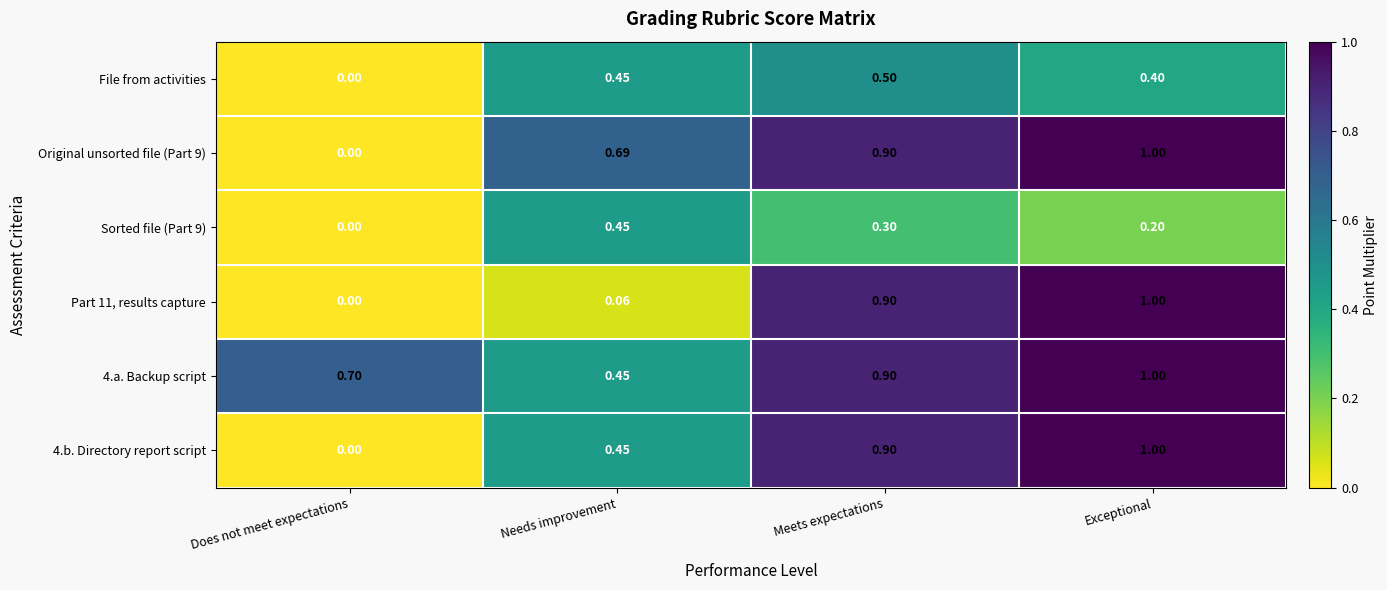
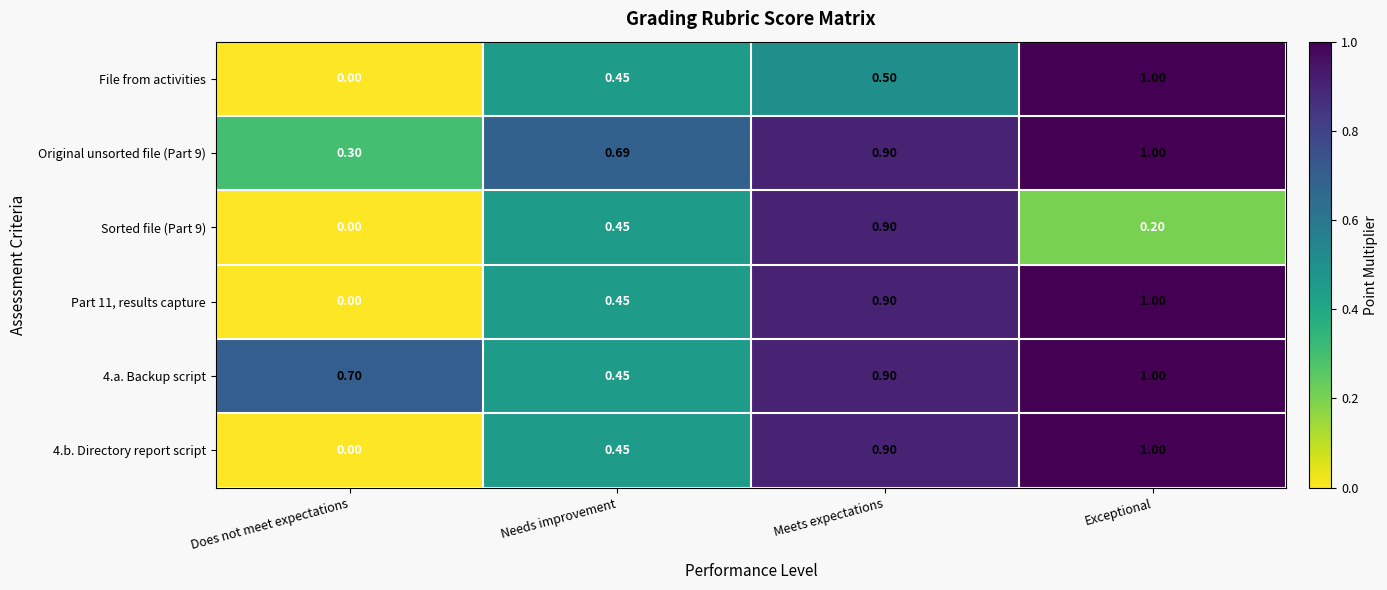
File from activities, Exceptional: 0.40 -> 1.00
Original unsorted file (Part 9), Does not meet expectations: 0.00 -> 0.30
Sorted file (Part 9), Meets expectations: 0.30 -> 0.90
Part 11, results capture, Needs improvement: 0.06 -> 0.45
